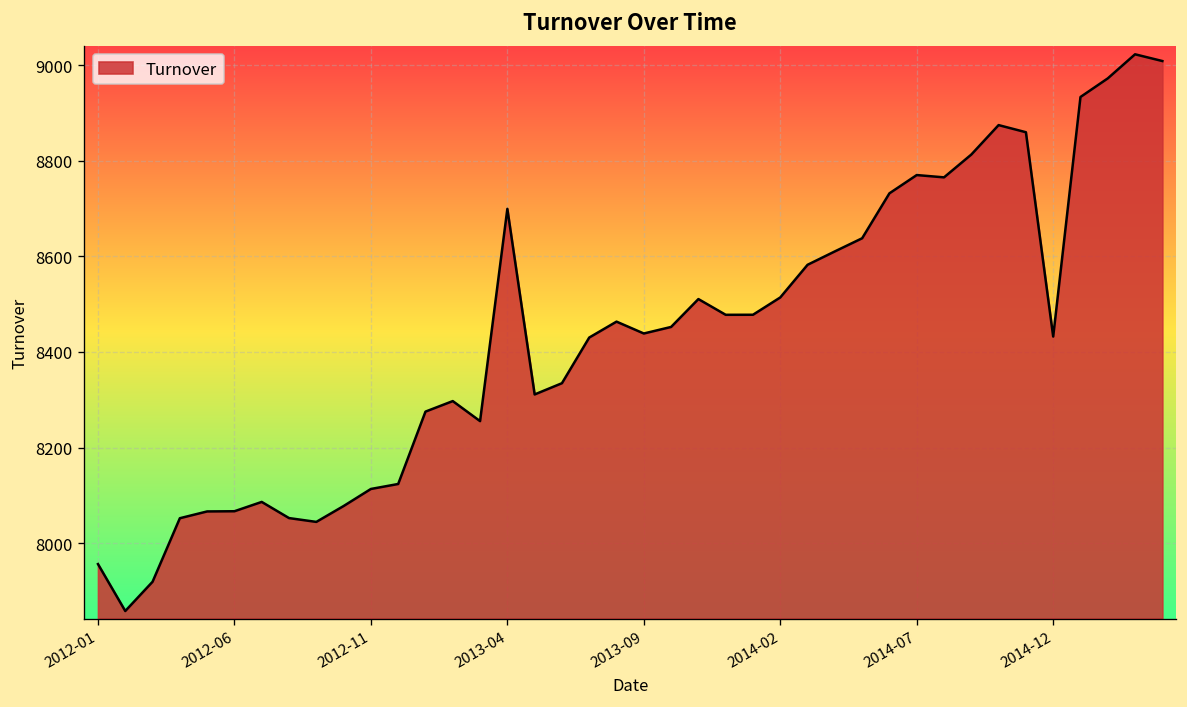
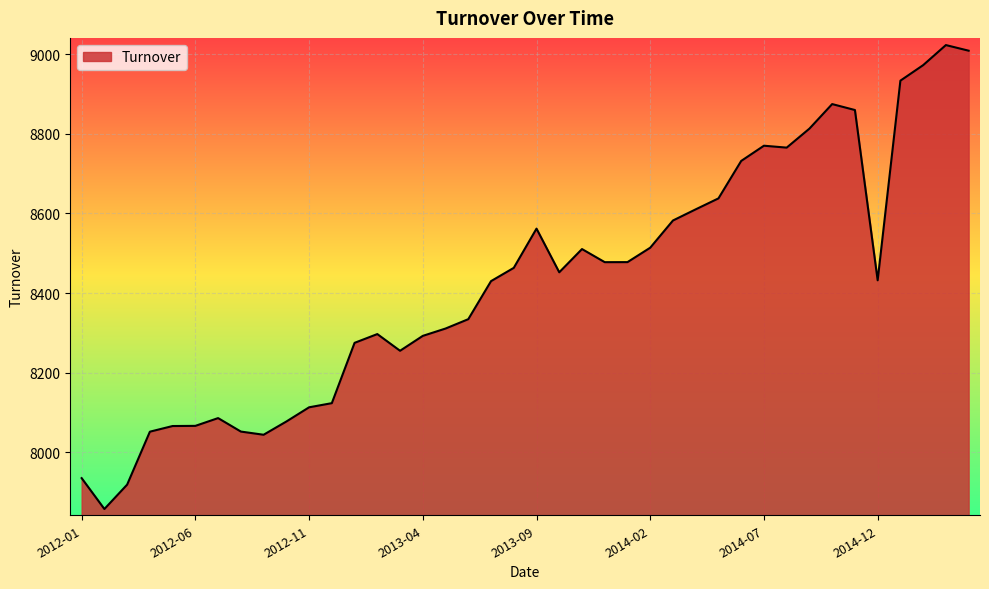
2012-01: 7960 -> 7940
2013-04: 8700 -> 8290
2013-09: 8440 -> 8560
